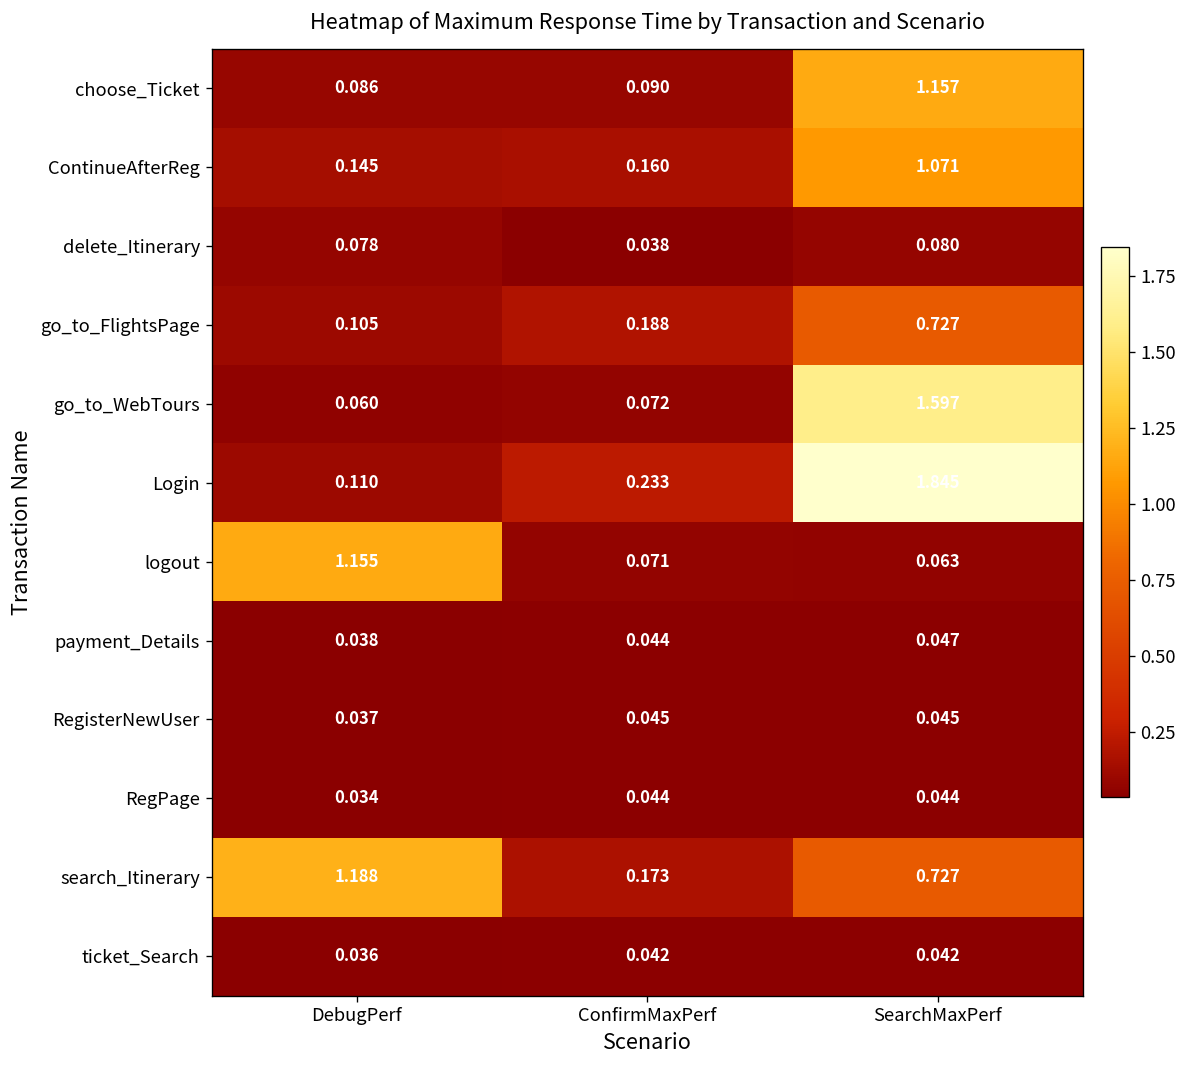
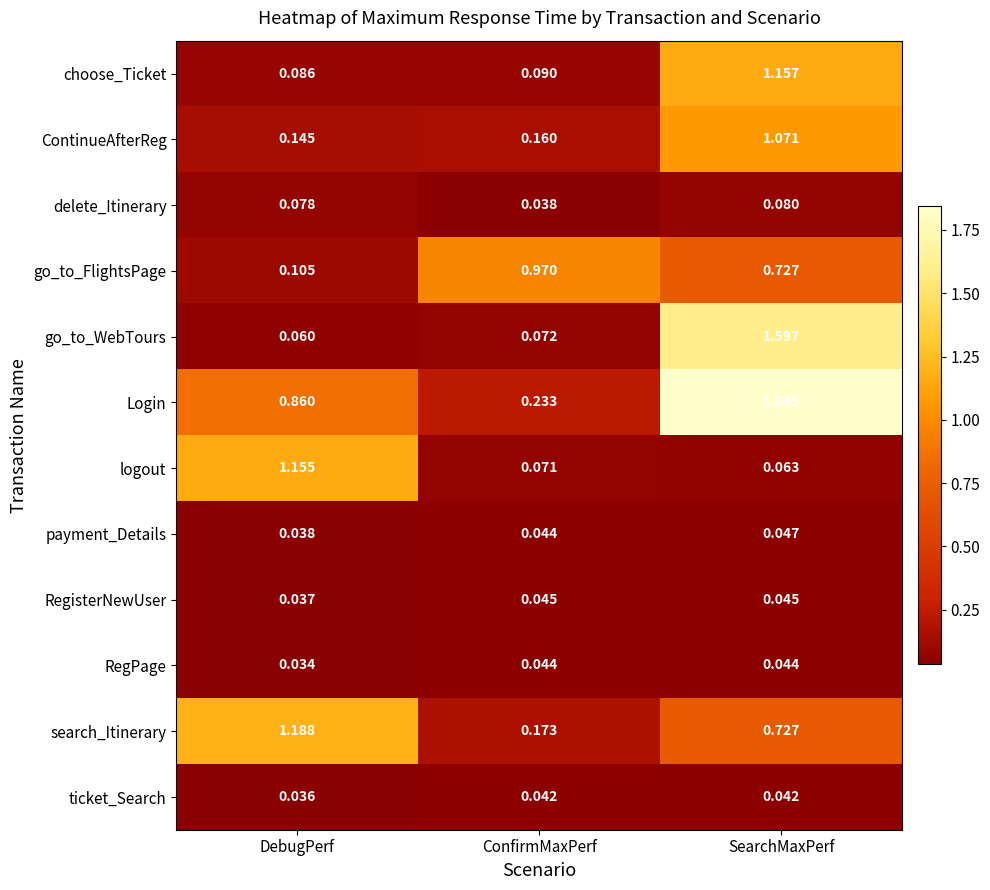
go_to_FlightsPage, ConfirmMaxPerf: 0.188 -> 0.970
Login, DebugPerf: 0.110 -> 0.860
